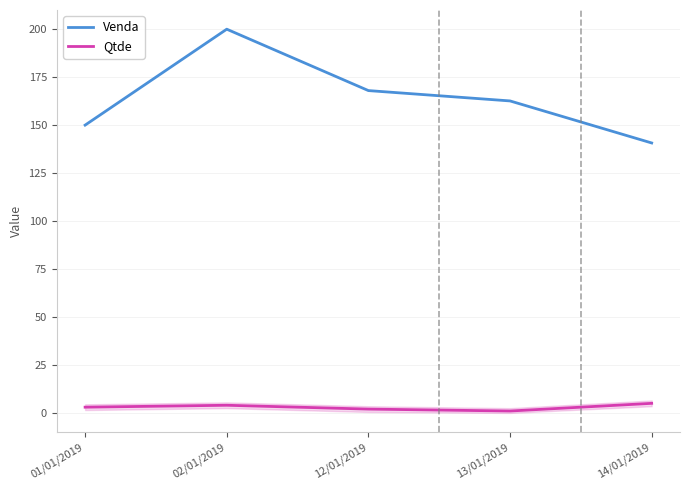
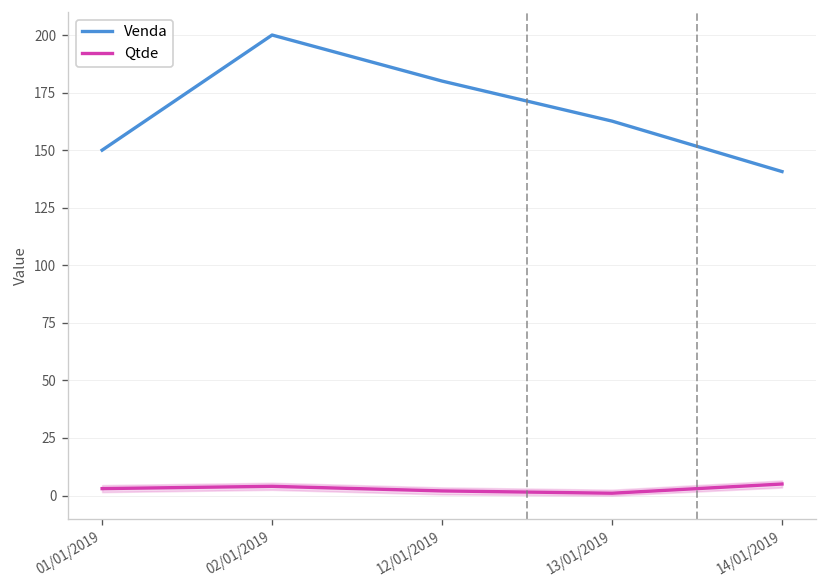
Venda, 12/01/2019: 168 -> 180
